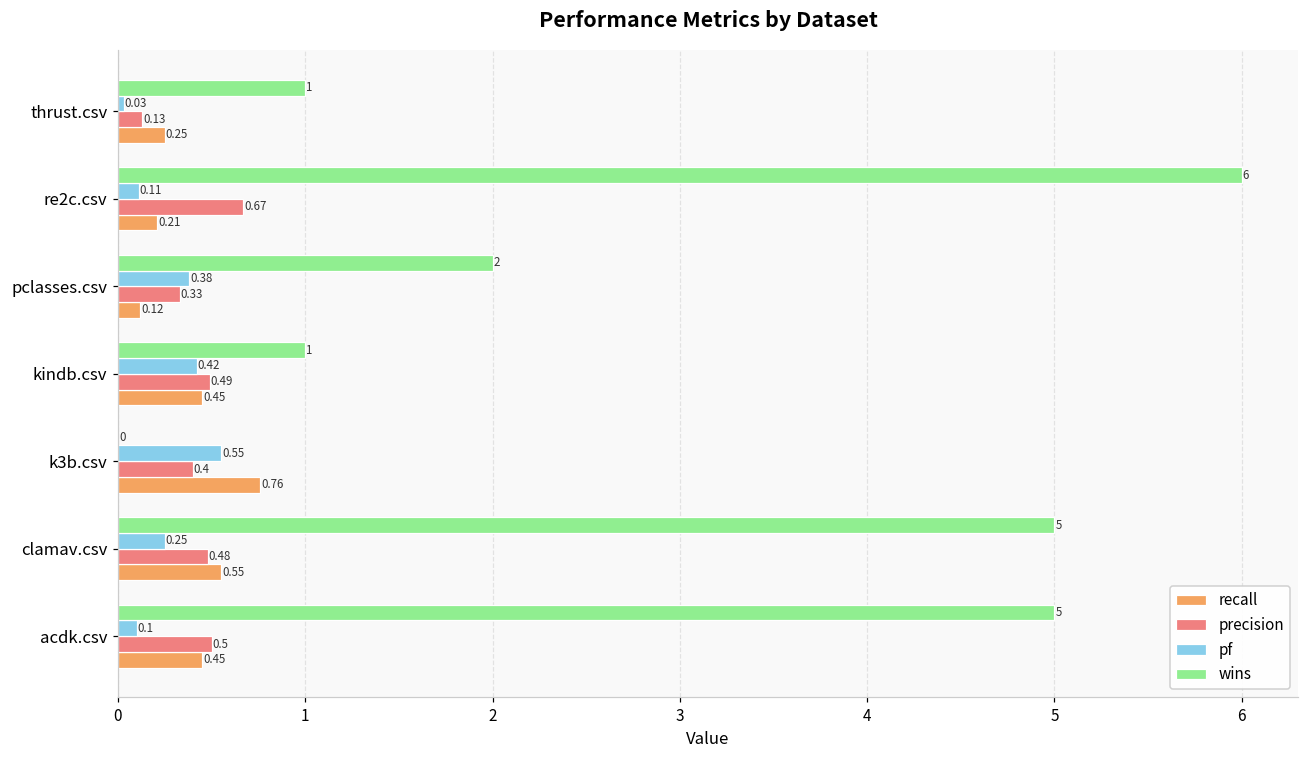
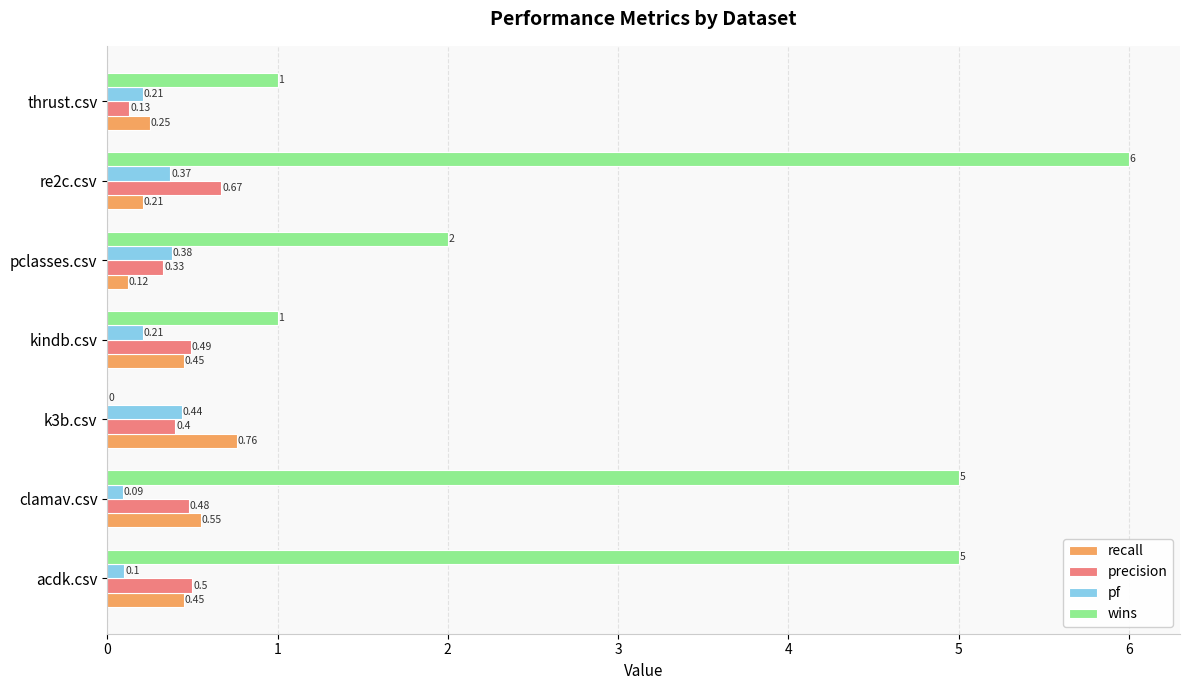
pf, thrust.csv: 0.03 -> 0.21
pf, re2c.csv: 0.11 -> 0.37
pf, kindb.csv: 0.42 -> 0.21
pf, k3b.csv: 0.55 -> 0.44
pf, clamav.csv: 0.25 -> 0.09
